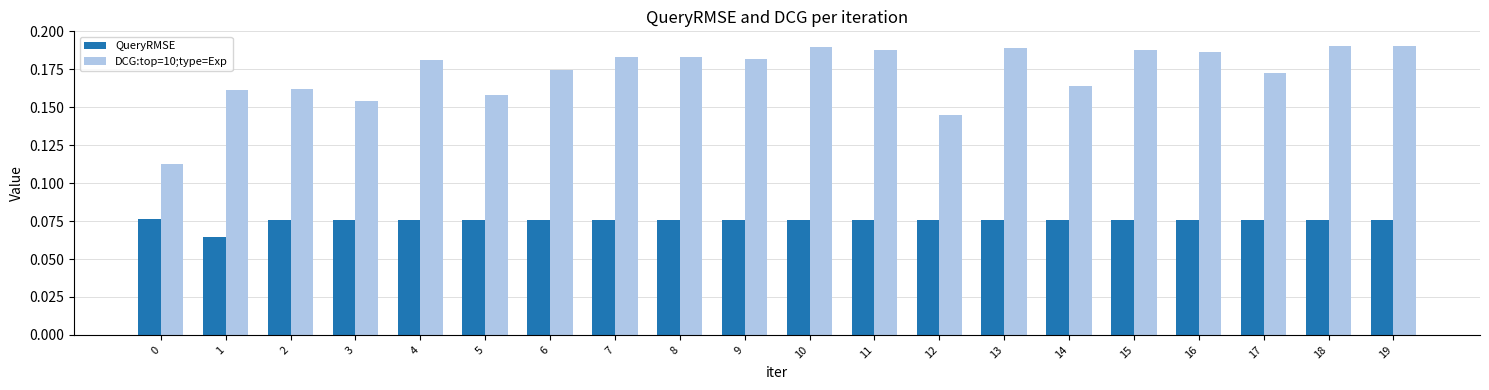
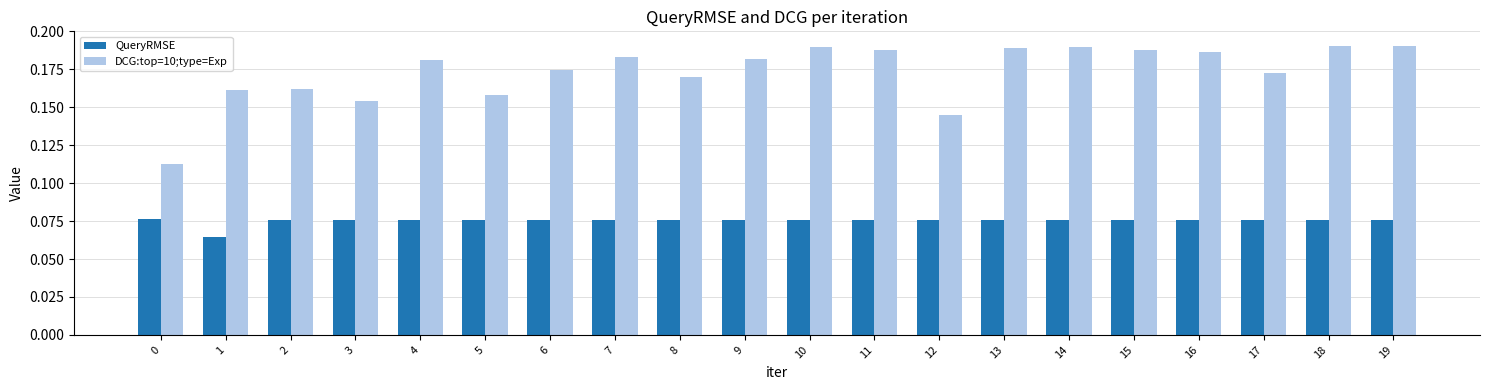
DCG:top=10;type=Exp, 8: 0.183 -> 0.170
DCG:top=10;type=Exp, 14: 0.164 -> 0.190
